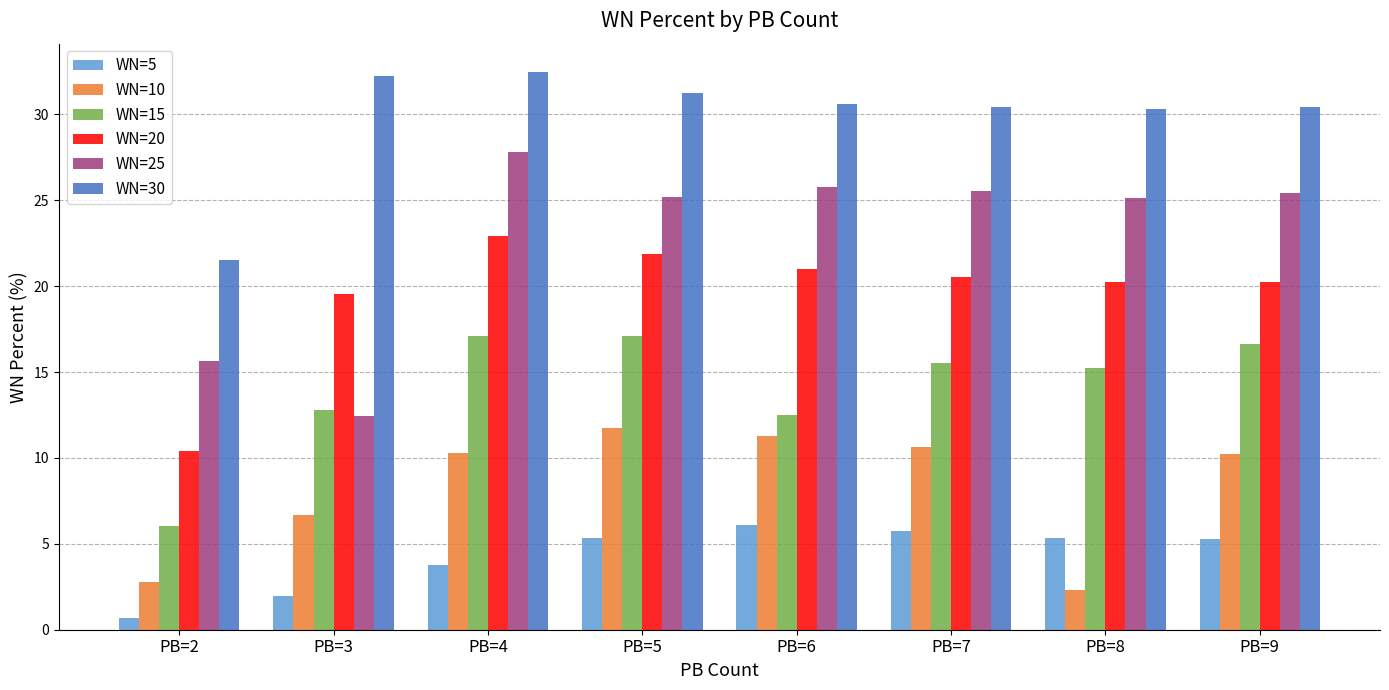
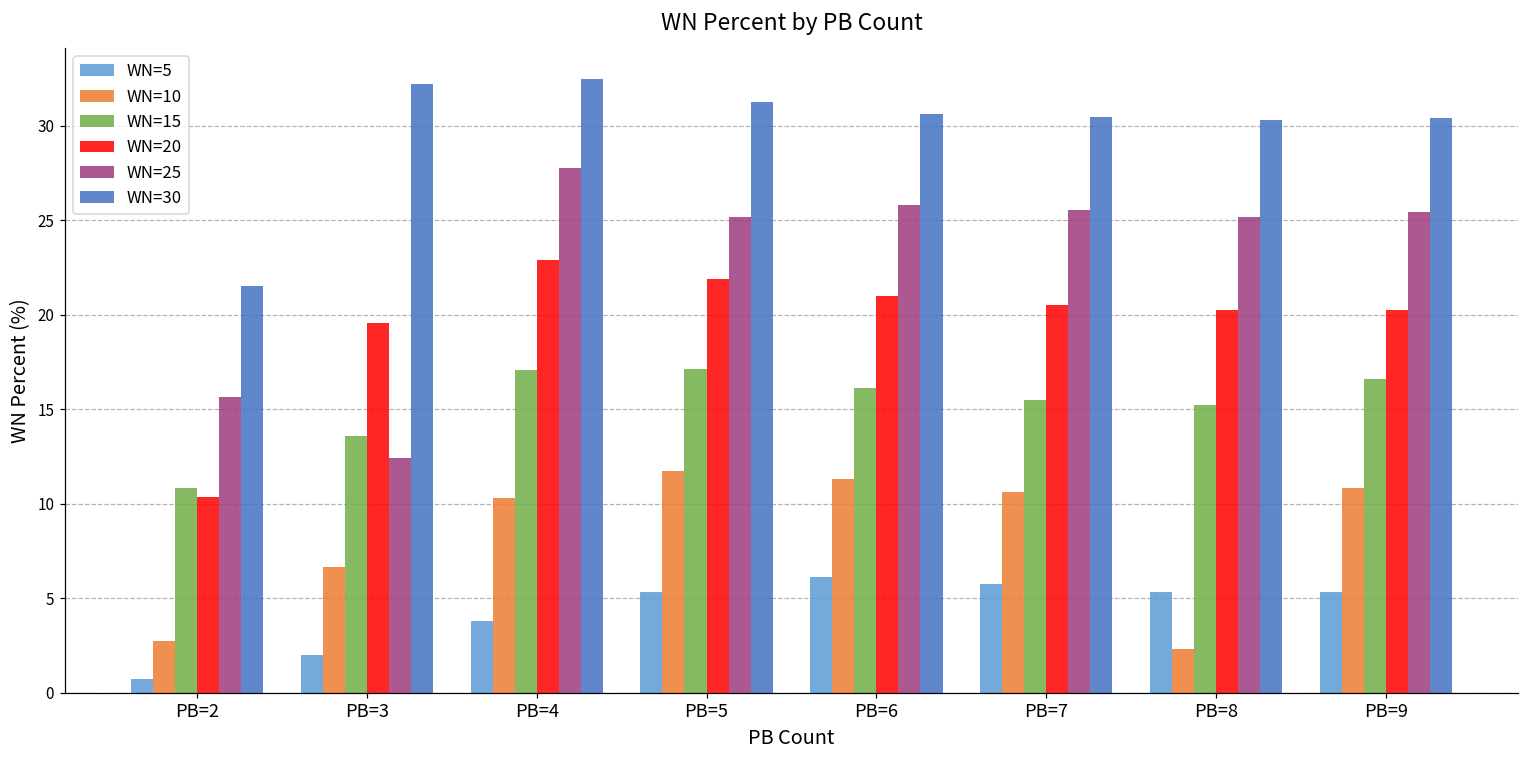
WN=15, PB=2: 6.1 -> 10.8
WN=15, PB=3: 12.8 -> 13.6
WN=15, PB=6: 12.5 -> 16.1
WN=10, PB=9: 10.2 -> 10.8
